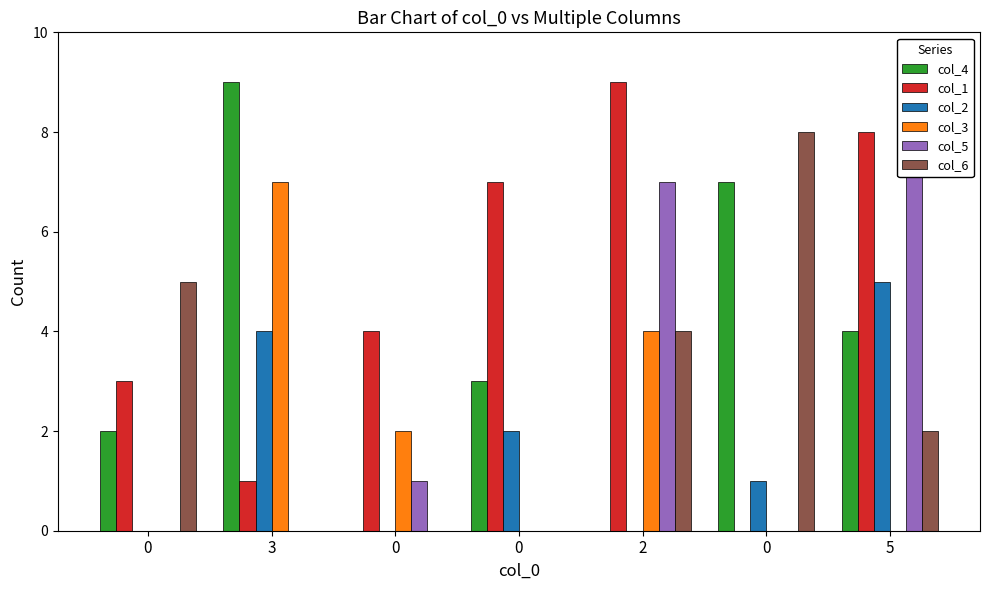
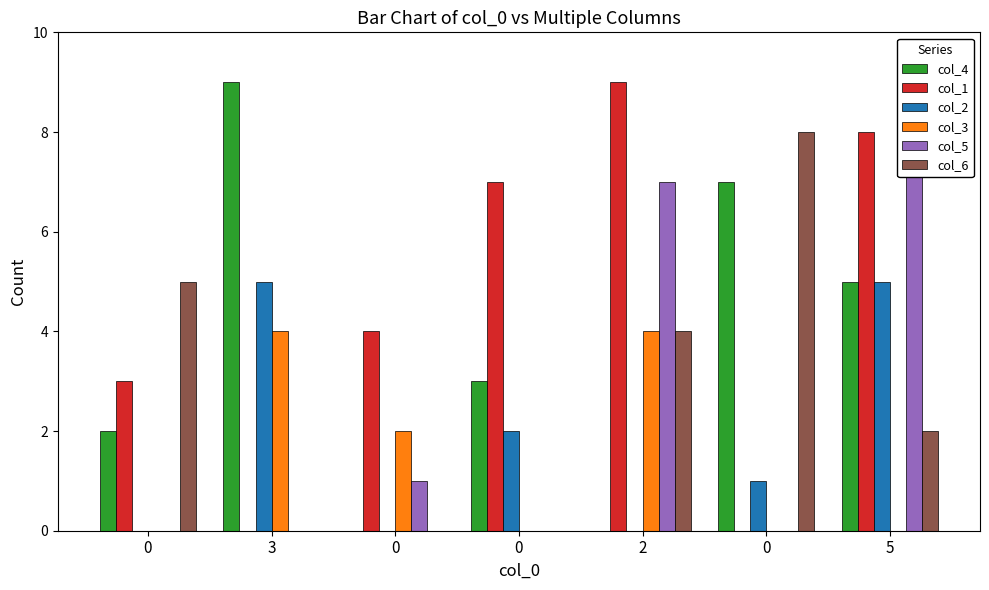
col_1, 3: 1 -> 0
col_2, 3: 4 -> 5
col_3, 3: 7 -> 4
col_4, 5: 4 -> 5
